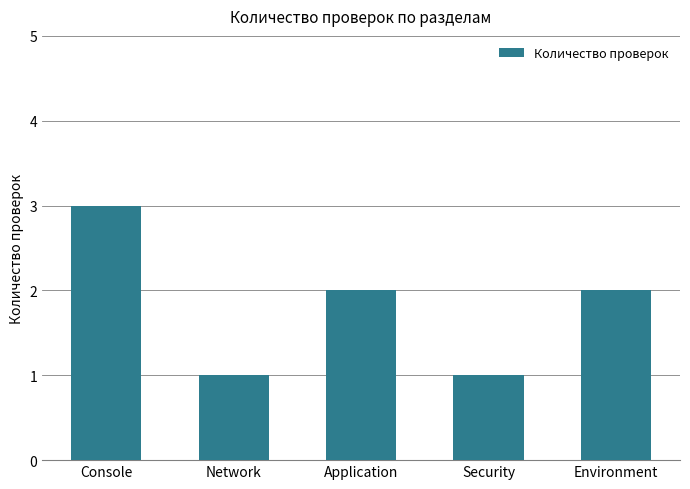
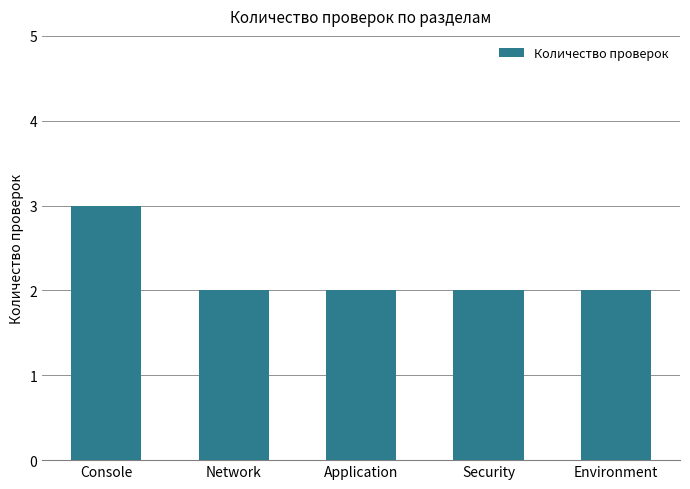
Network: 1 -> 2
Security: 1 -> 2
